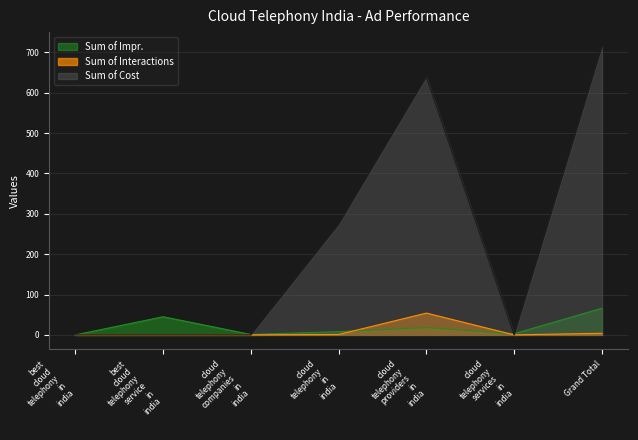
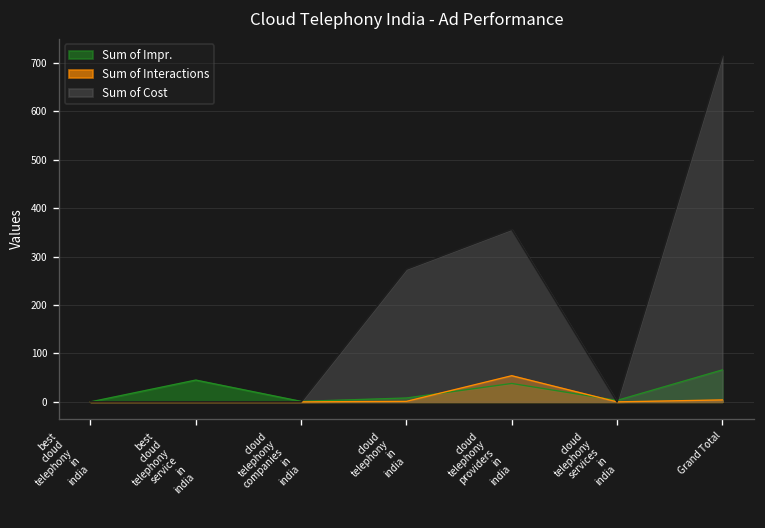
Sum of Impr., cloud telephony providers in india: 20 -> 40
Sum of Cost, cloud telephony providers in india: 640 -> 360
